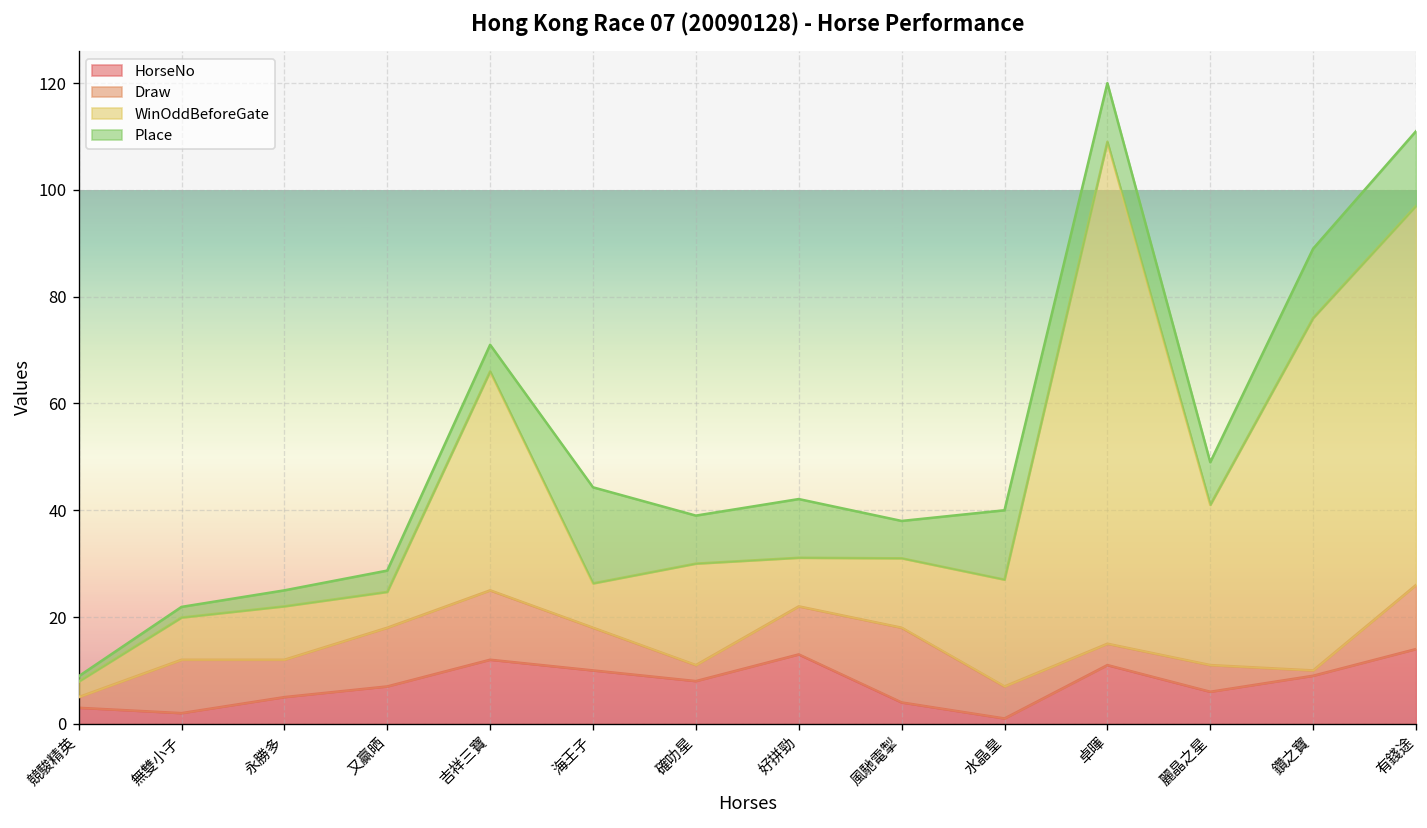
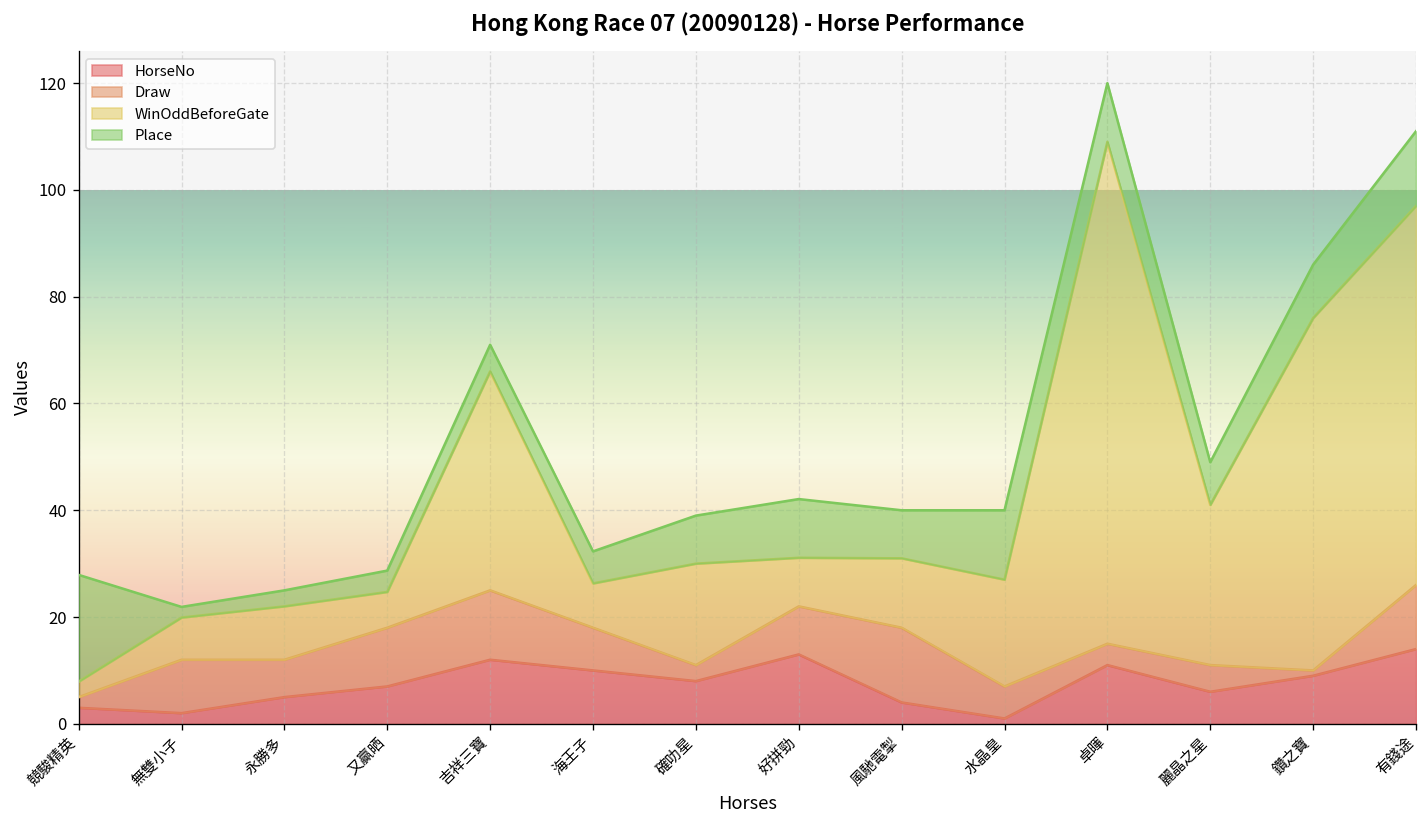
Place, 競駿精英: 1 -> 20
Place, 海王子: 18 -> 6
Place, 風馳電掣: 7 -> 9
Place, 鑽之寶: 13 -> 10
